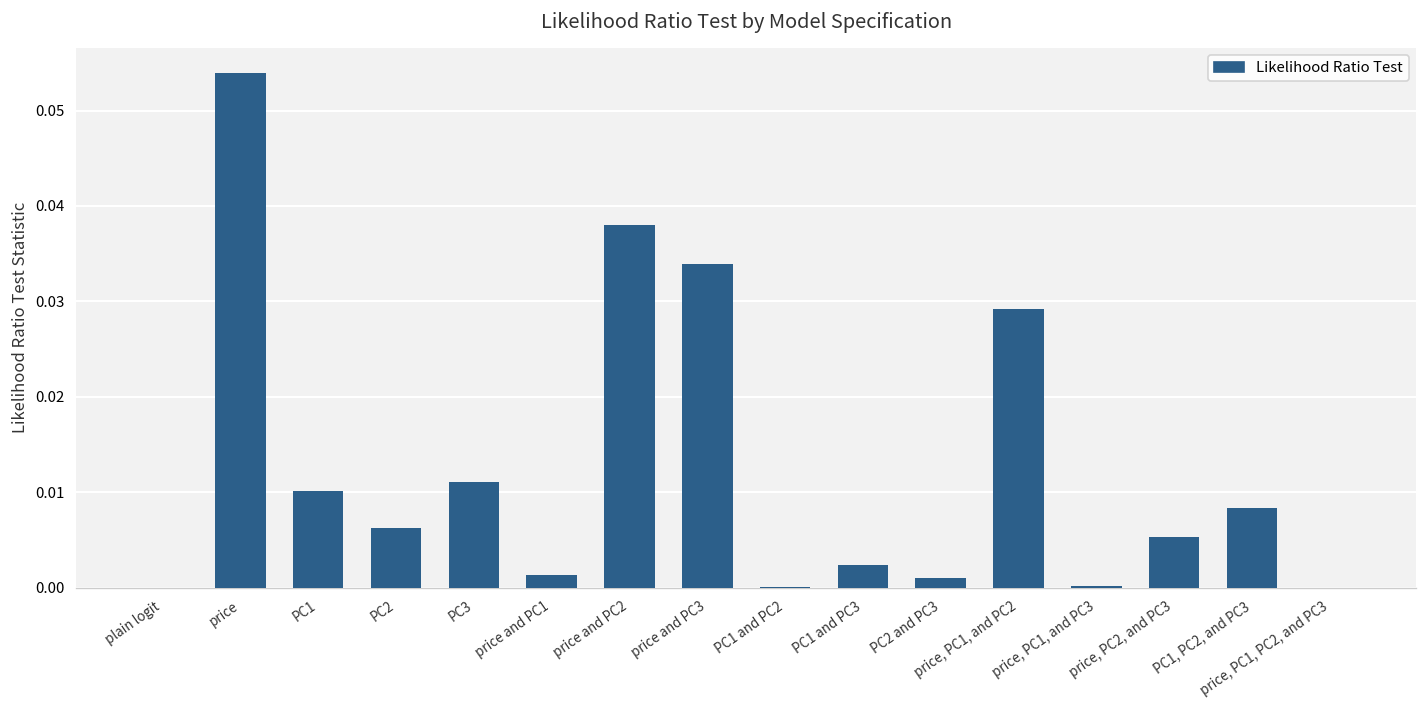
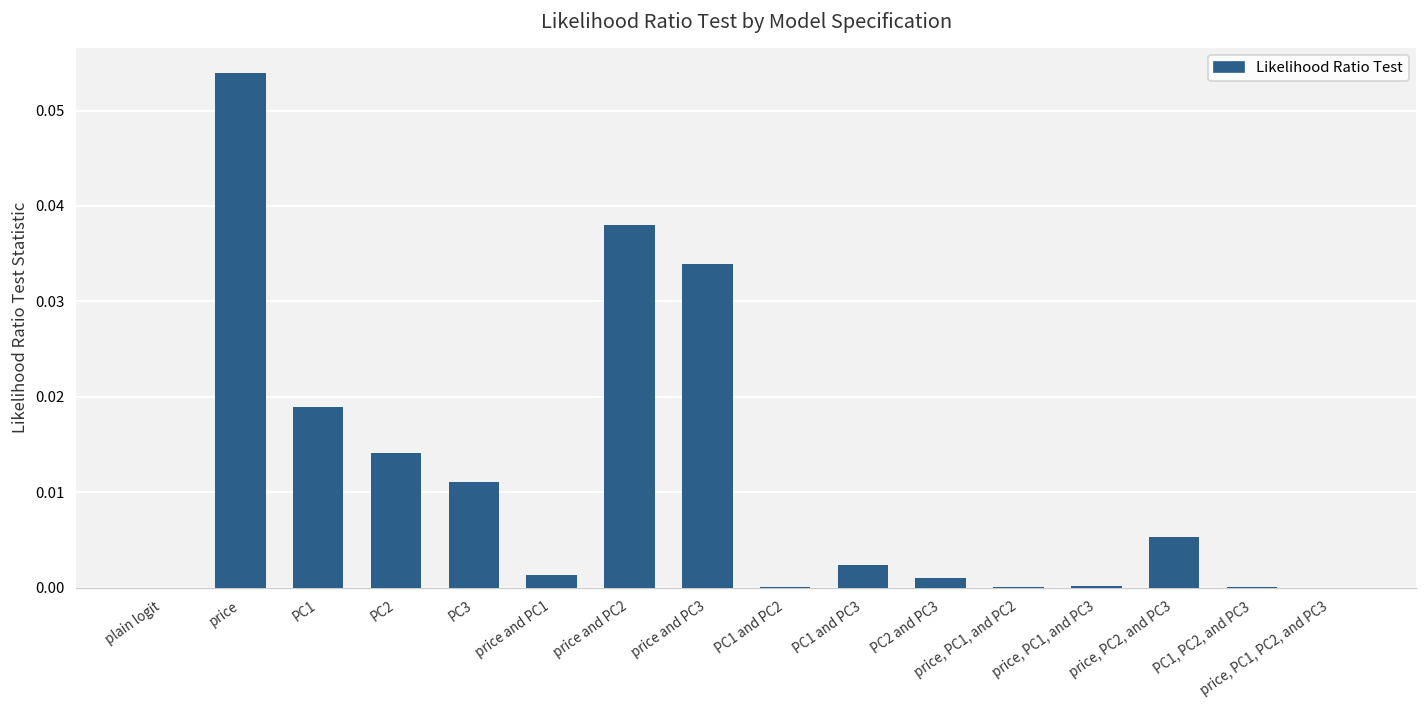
PC1: 0.010 -> 0.019
PC2: 0.006 -> 0.014
price, PC1, and PC2: 0.029 -> 0.000
PC1, PC2, and PC3: 0.008 -> 0.000
